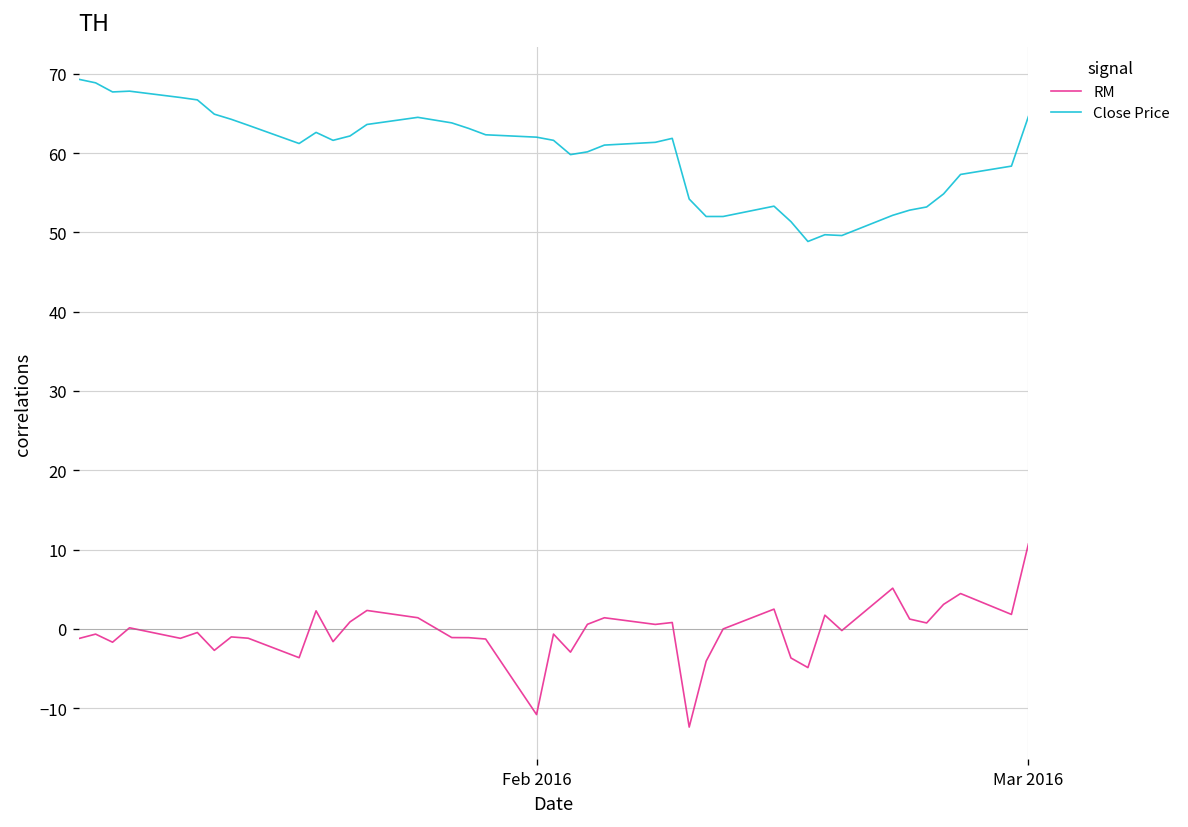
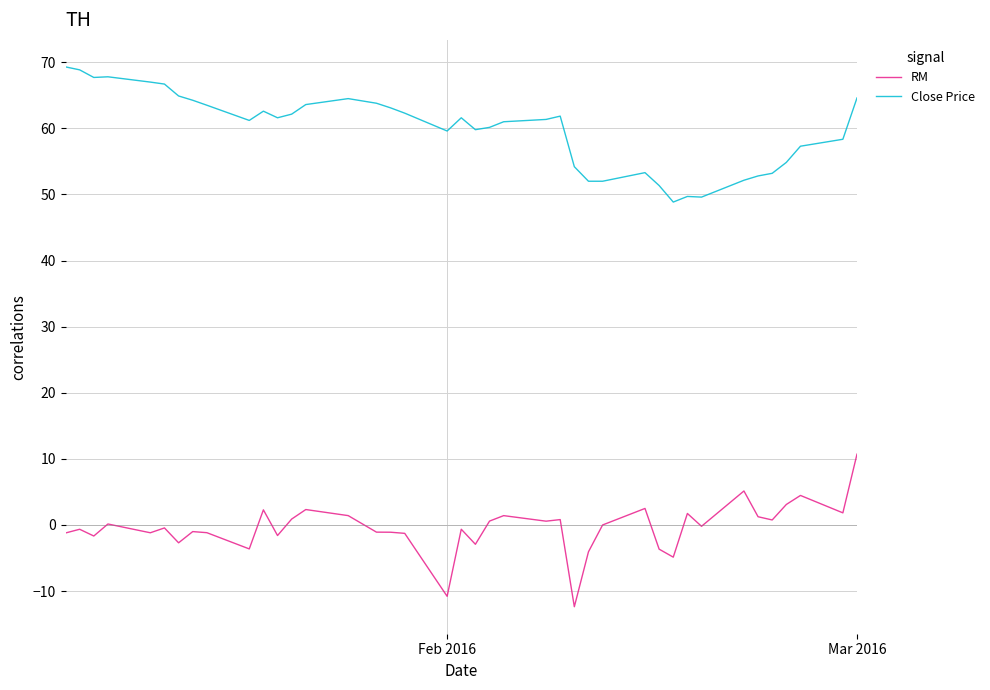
Close Price, Feb 2016: 62 -> 60
